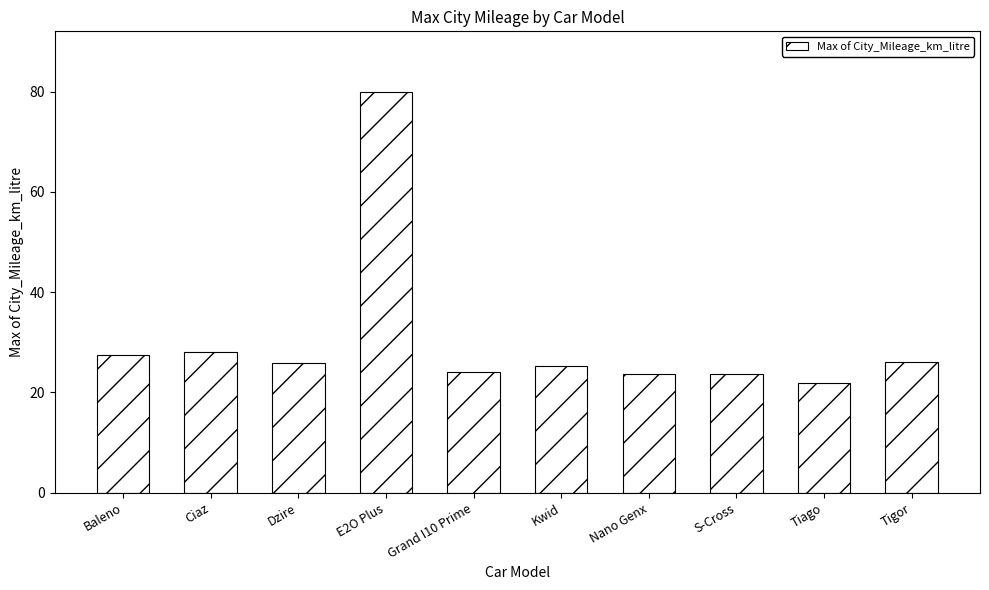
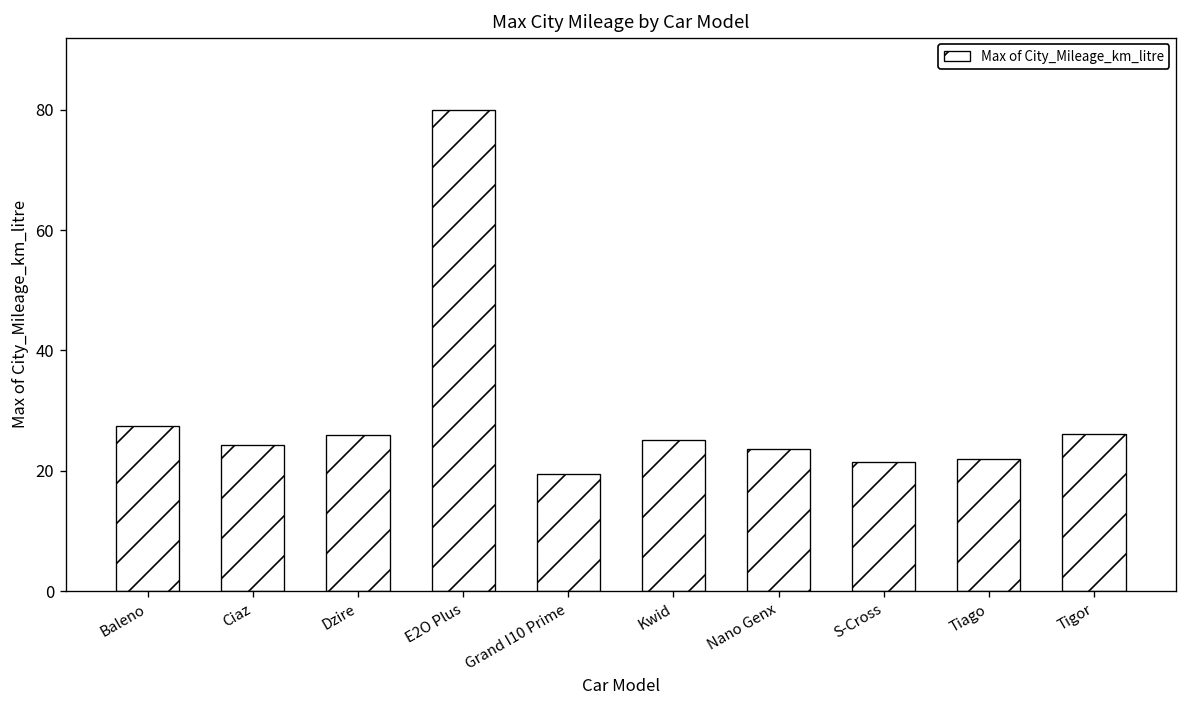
Ciaz: 28 -> 24
Grand I10 Prime: 24 -> 20
S-Cross: 24 -> 22
